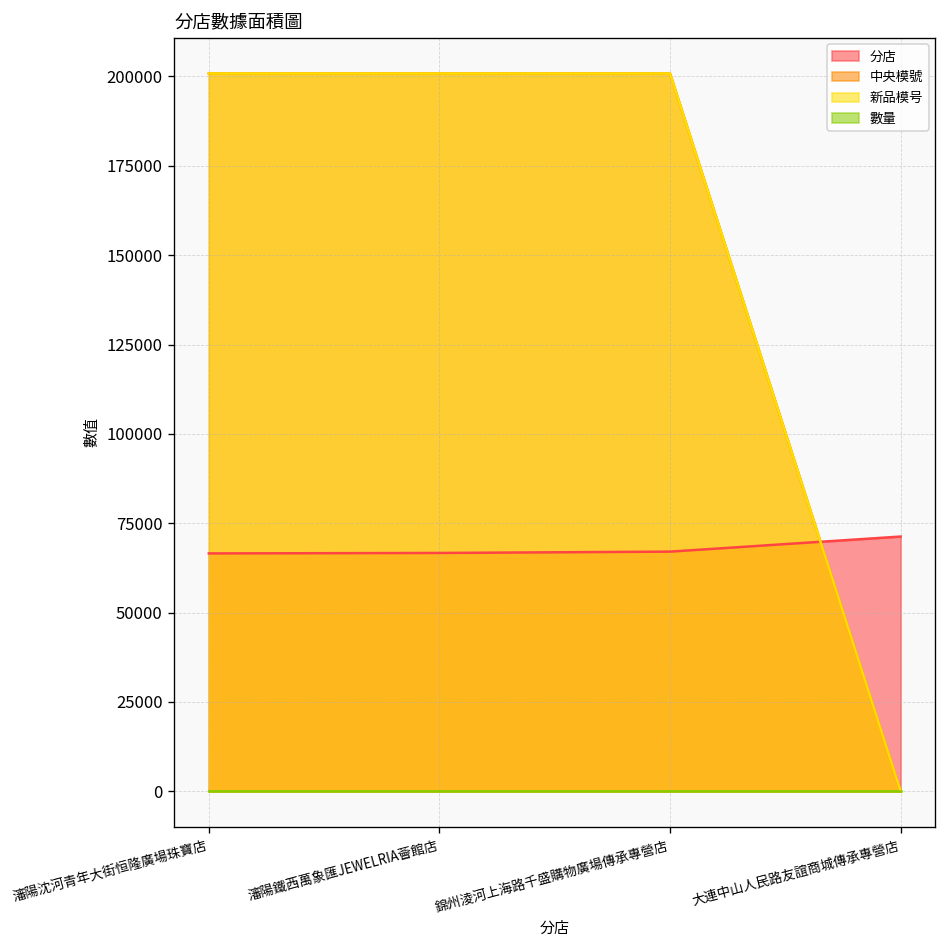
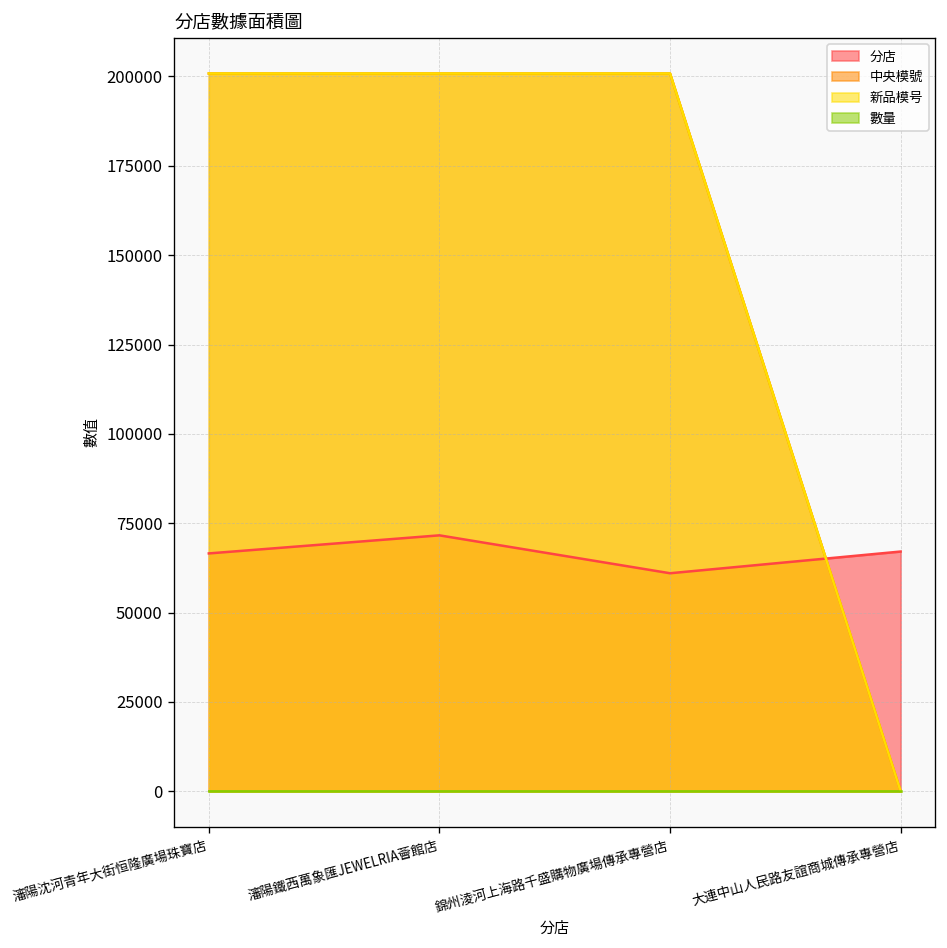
分店, 瀋陽鐵西萬象匯JEWELRIA薈館店: 67000 -> 72000
分店, 錦州淩河上海路千盛購物廣場傳承專營店: 67000 -> 61000
分店, 大連中山人民路友誼商城傳承專營店: 71000 -> 67000
